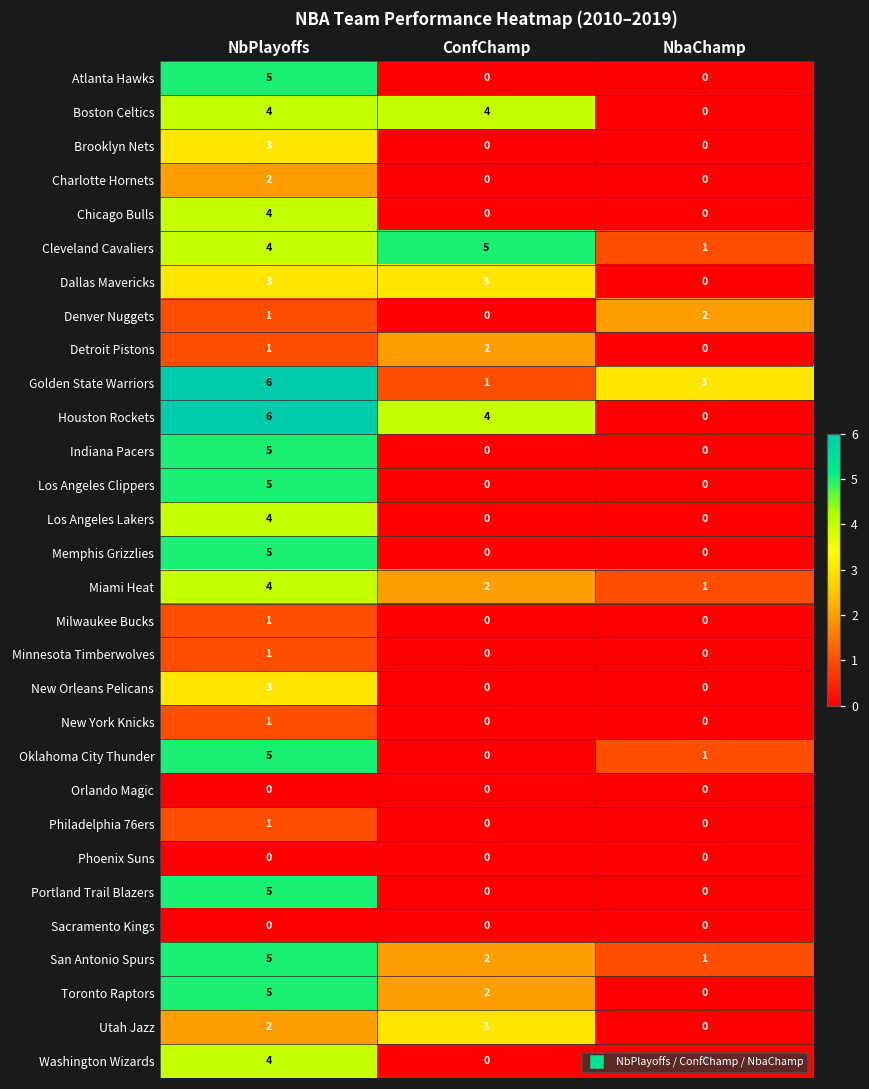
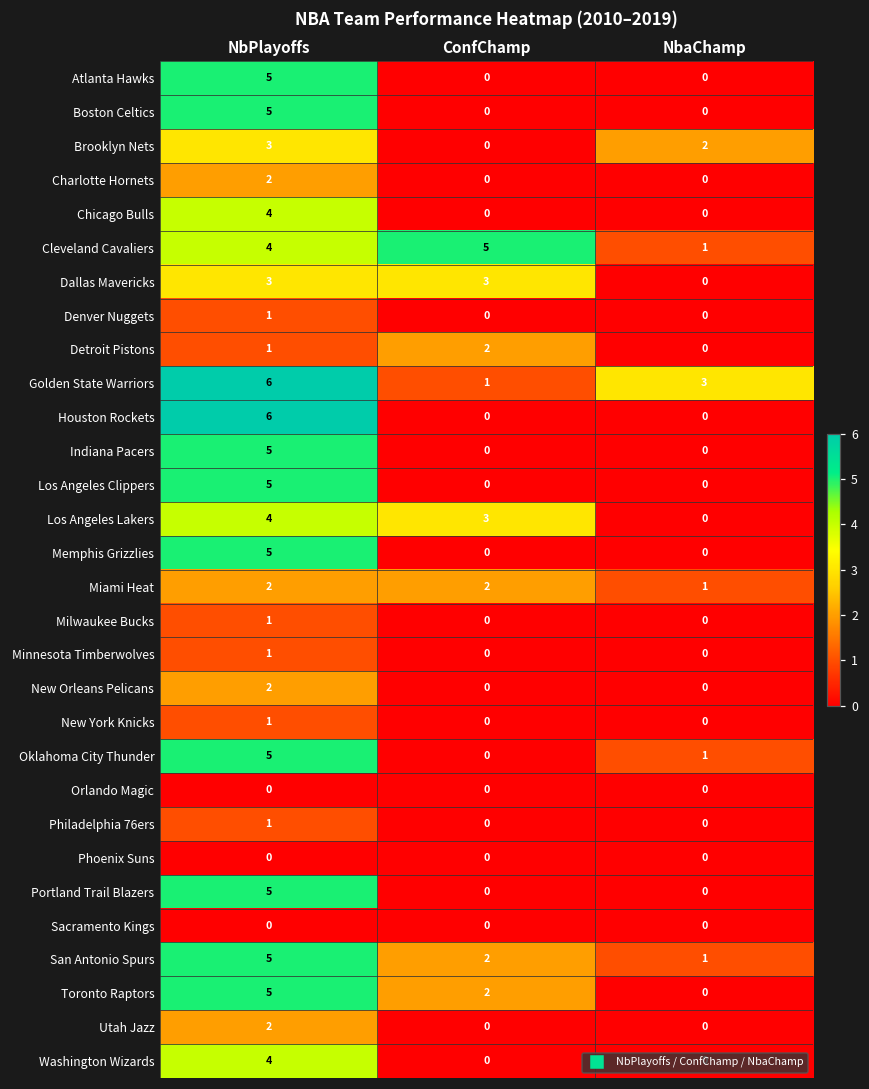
Boston Celtics, NbPlayoffs: 4 -> 5
Boston Celtics, ConfChamp: 4 -> 0
Brooklyn Nets, NbaChamp: 0 -> 2
Denver Nuggets, NbaChamp: 2 -> 0
Houston Rockets, ConfChamp: 4 -> 0
Los Angeles Lakers, ConfChamp: 0 -> 3
Miami Heat, NbPlayoffs: 4 -> 2
New Orleans Pelicans, NbPlayoffs: 3 -> 2
Utah Jazz, ConfChamp: 3 -> 0
